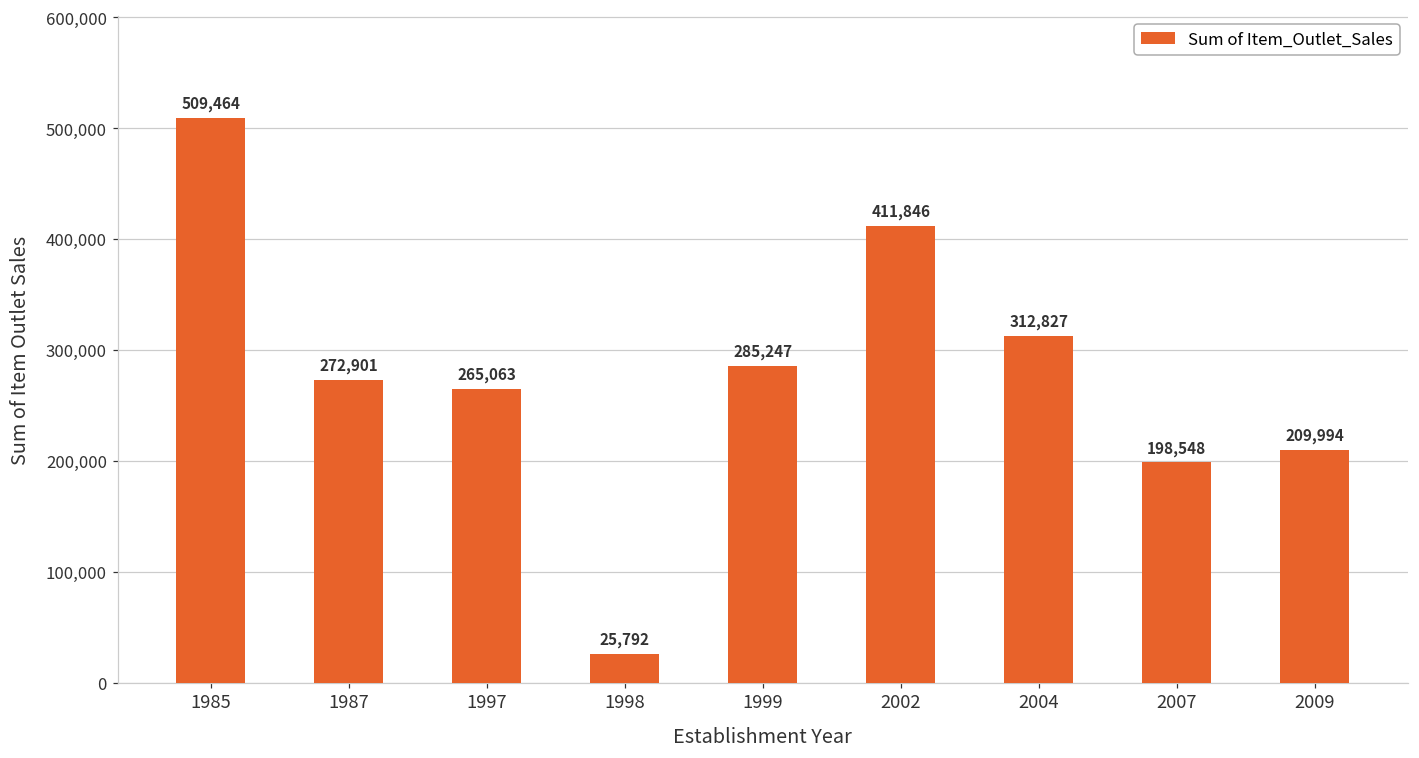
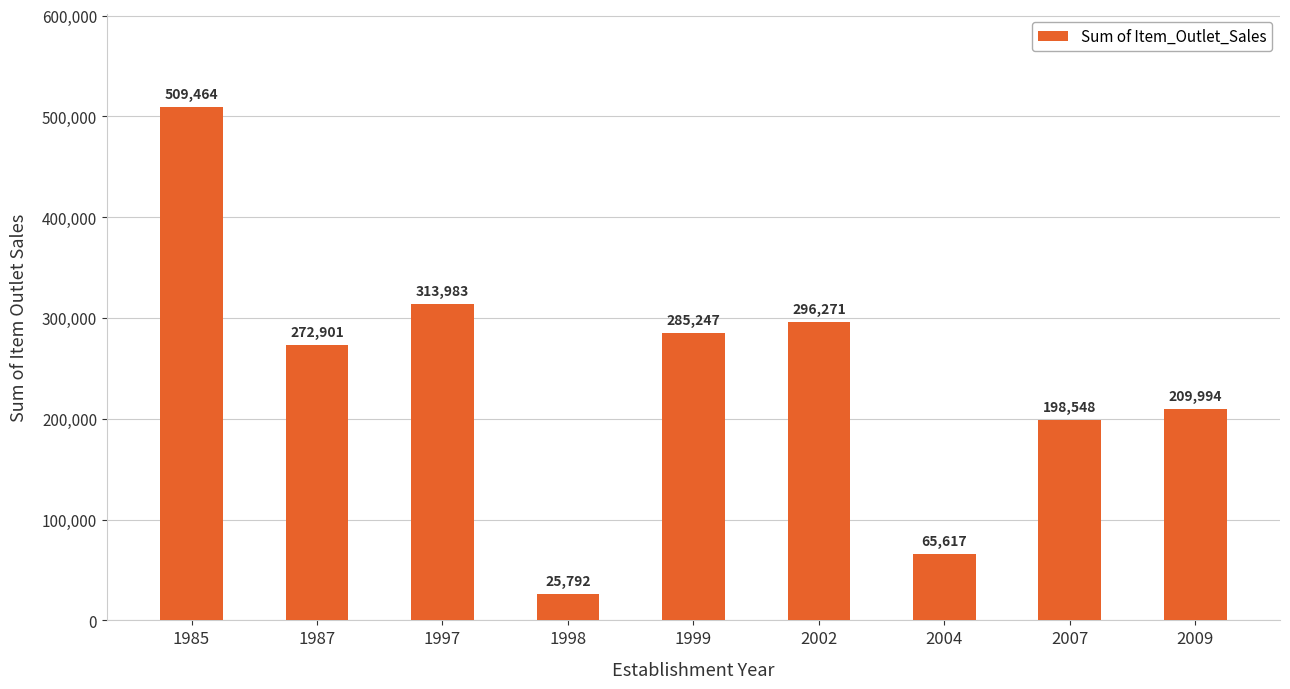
1997: 265,063 -> 313,983
2002: 411,846 -> 296,271
2004: 312,827 -> 65,617
